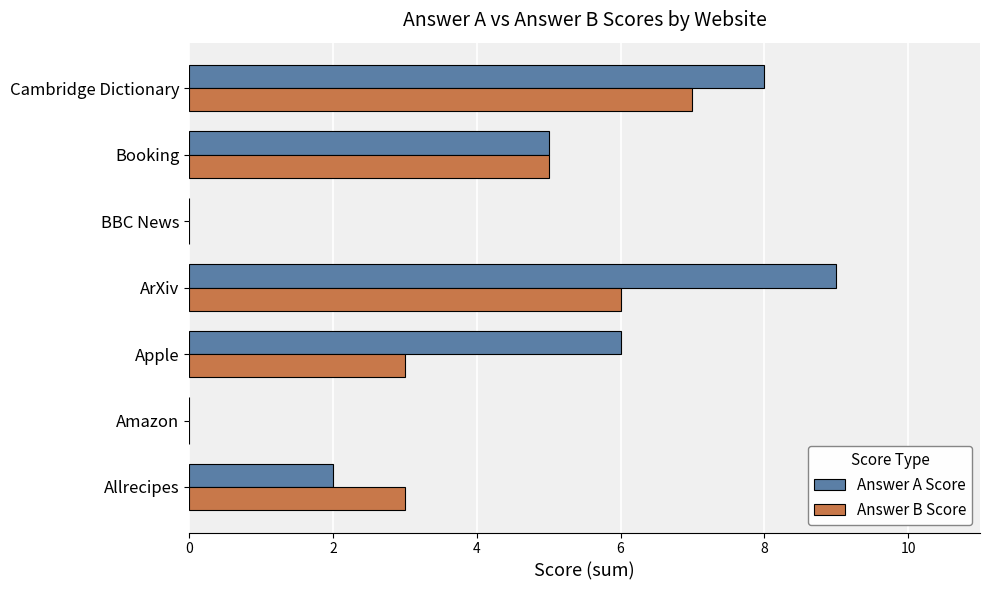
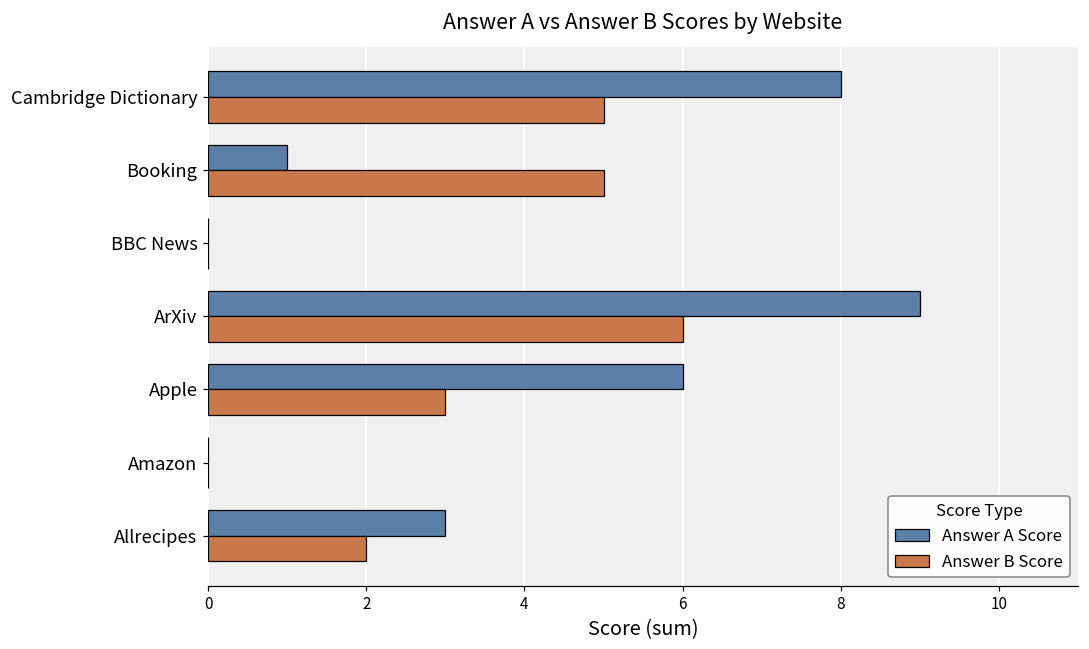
Answer B Score, Cambridge Dictionary: 7 -> 5
Answer A Score, Booking: 5 -> 1
Answer A Score, Allrecipes: 2 -> 3
Answer B Score, Allrecipes: 3 -> 2
